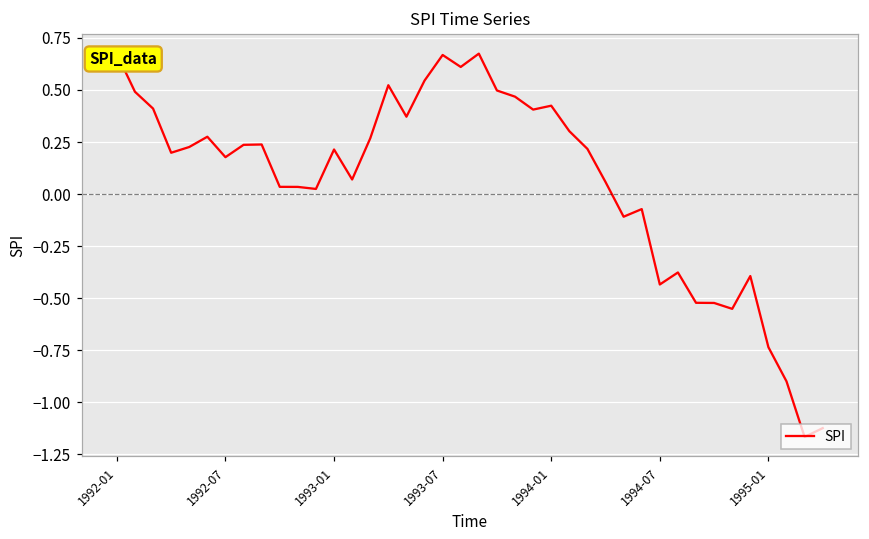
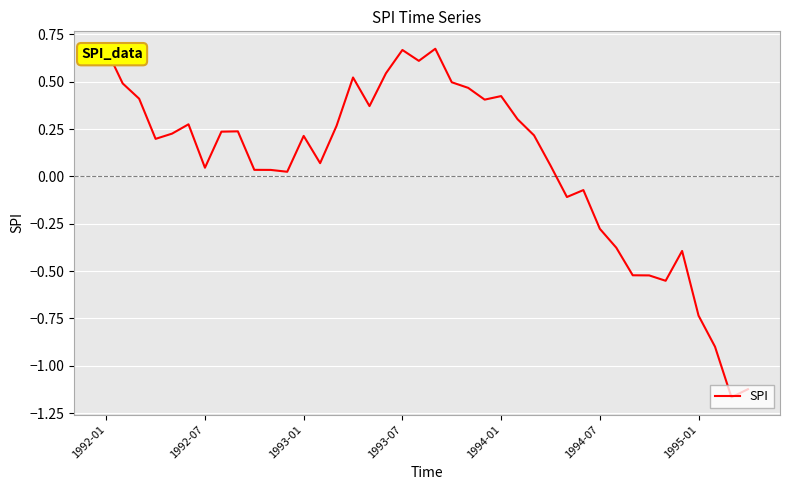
1992-07: 0.18 -> 0.05
1994-07: -0.43 -> -0.28
